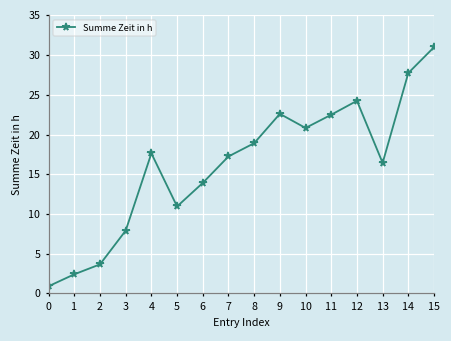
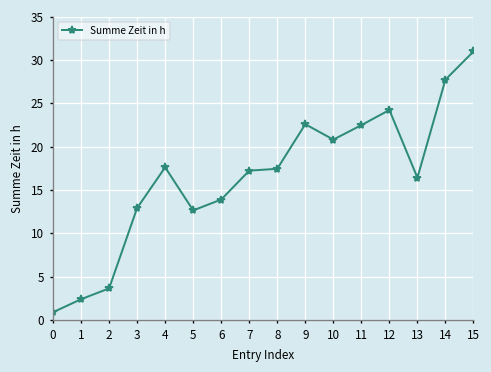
3: 8 -> 13
5: 11 -> 13
8: 19 -> 17
